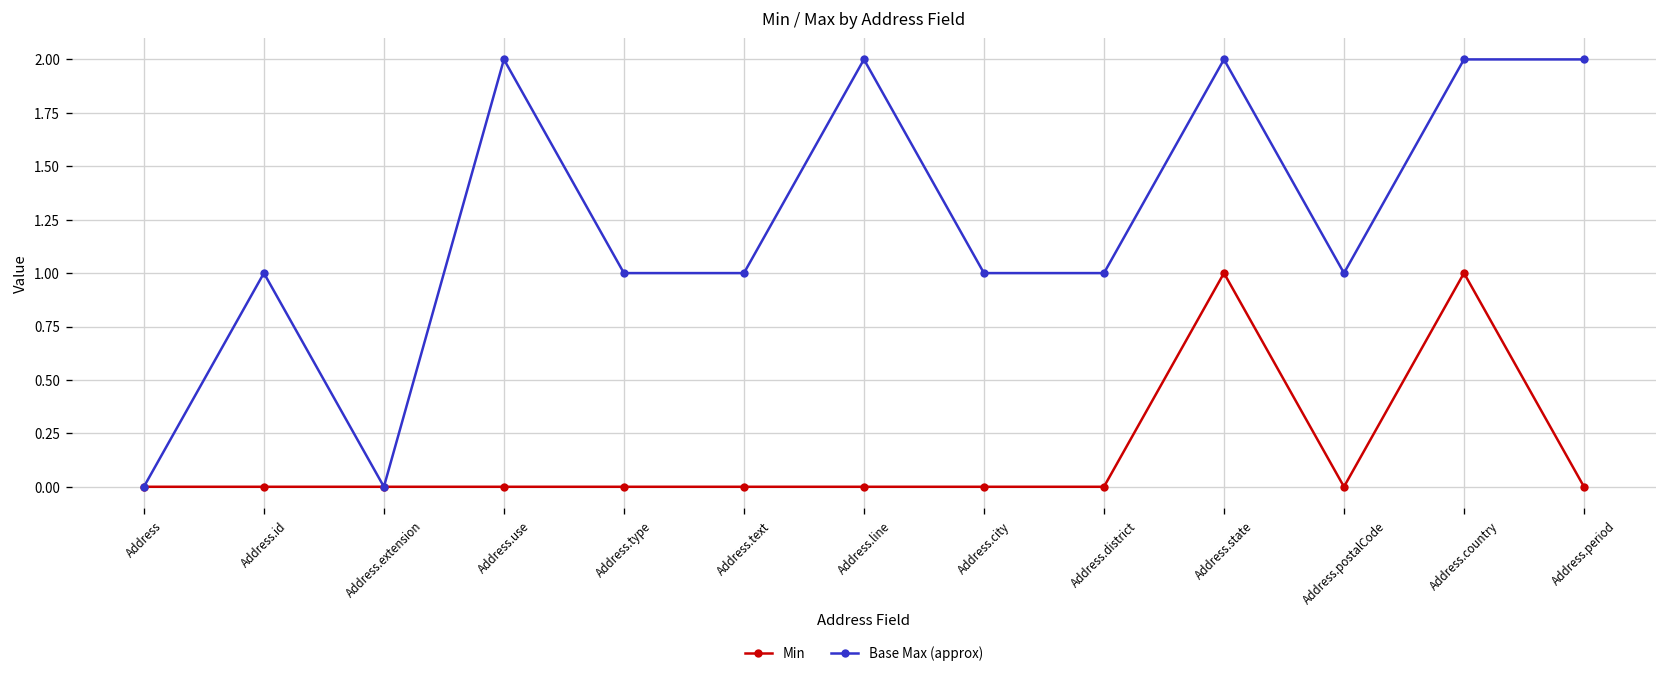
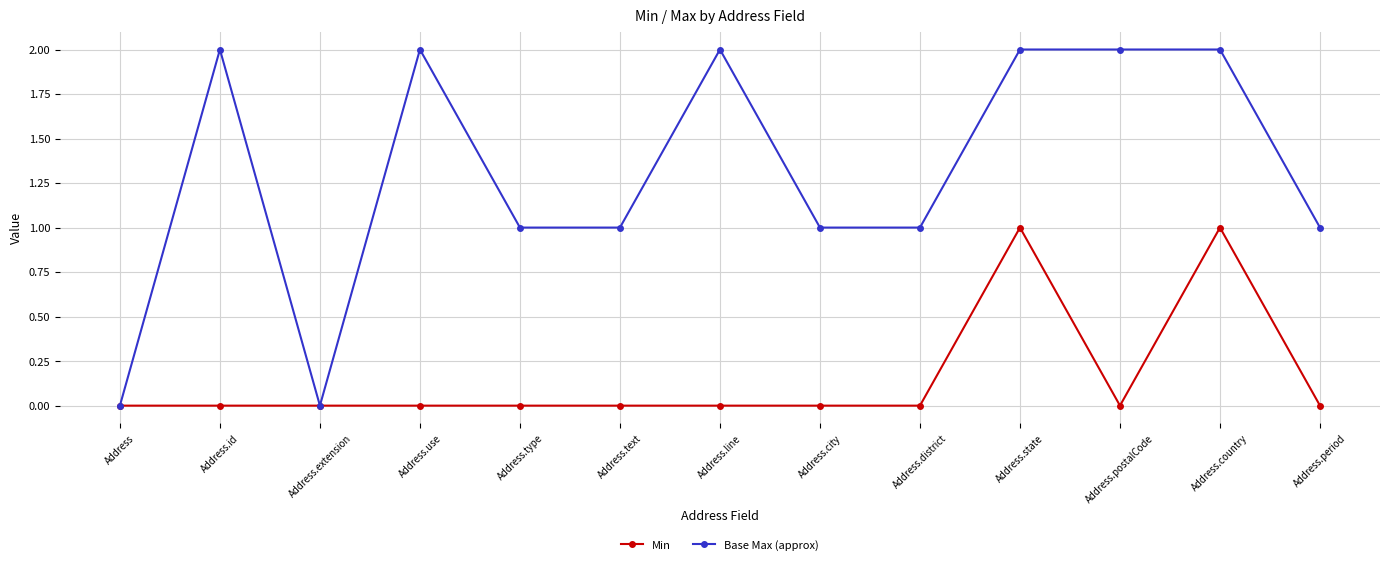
Base Max (approx), Address.id: 1 -> 2
Base Max (approx), Address.postalCode: 1 -> 2
Base Max (approx), Address.period: 2 -> 1
